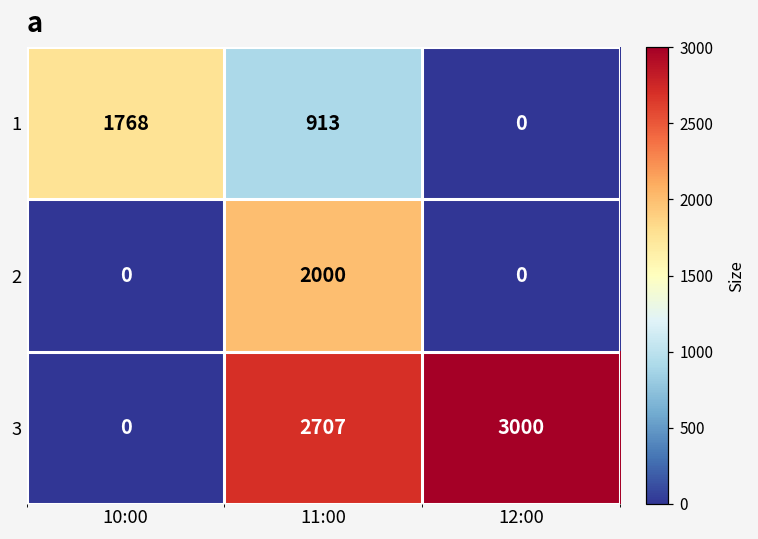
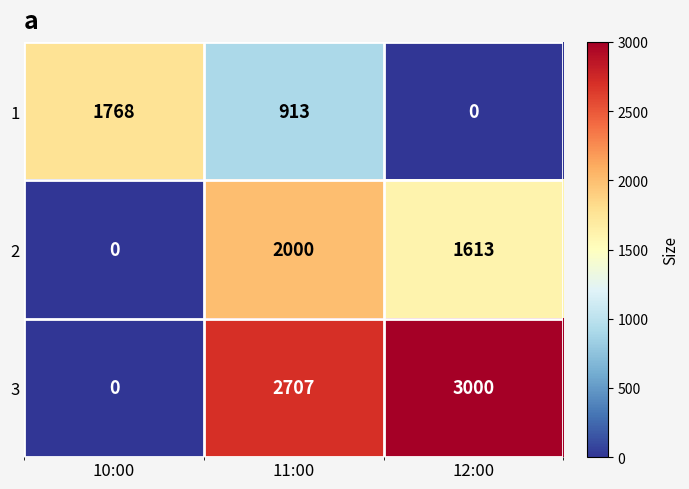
2, 12:00: 0 -> 1613
